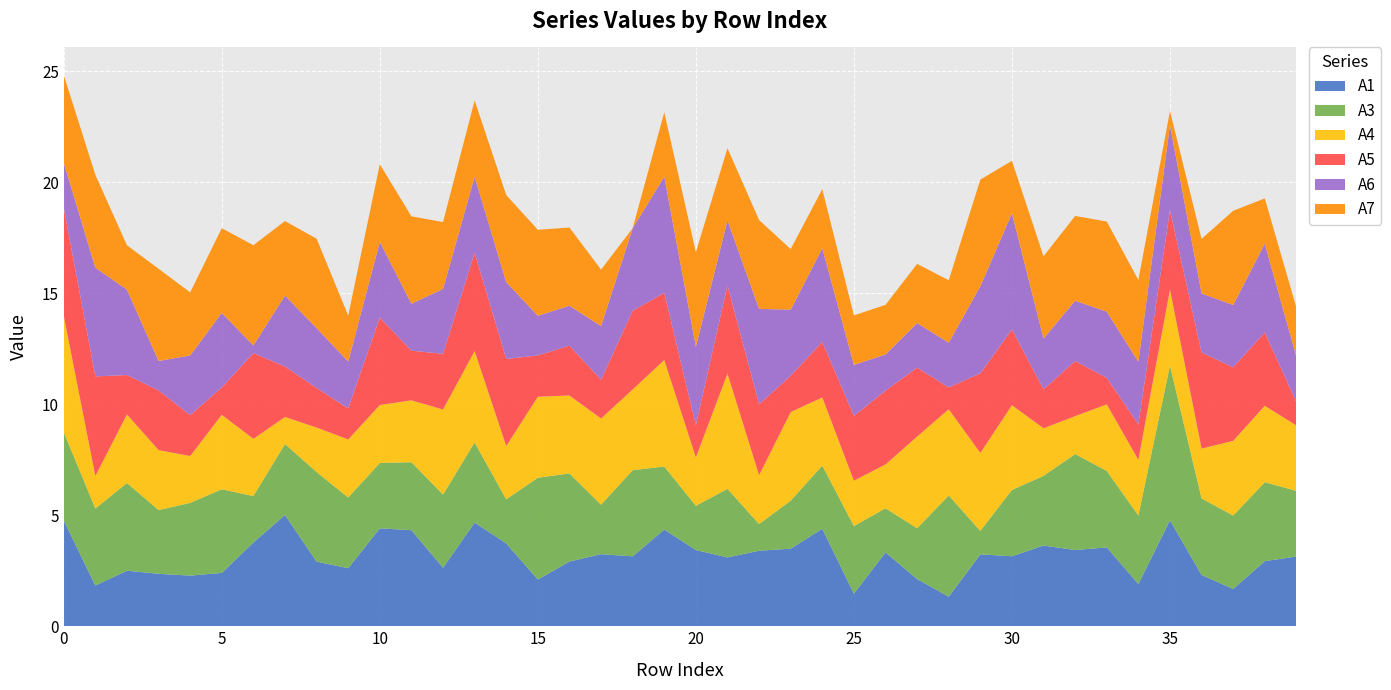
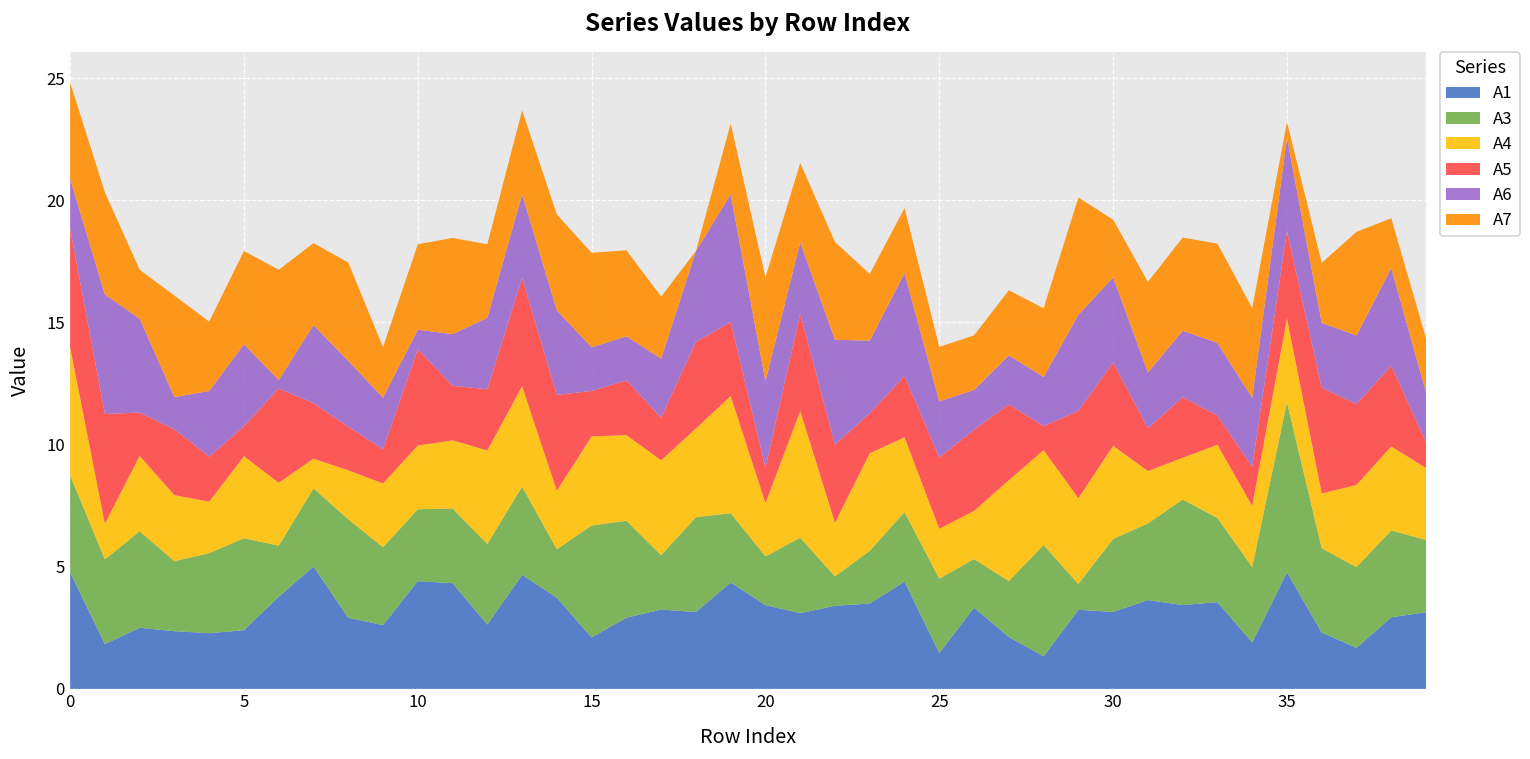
A6, 10: 3.4 -> 0.8
A6, 30: 5.2 -> 3.5
